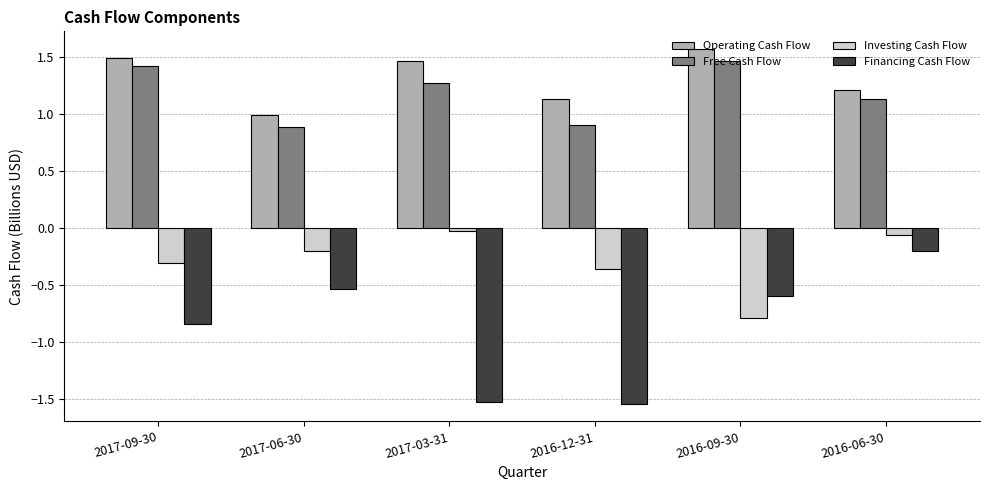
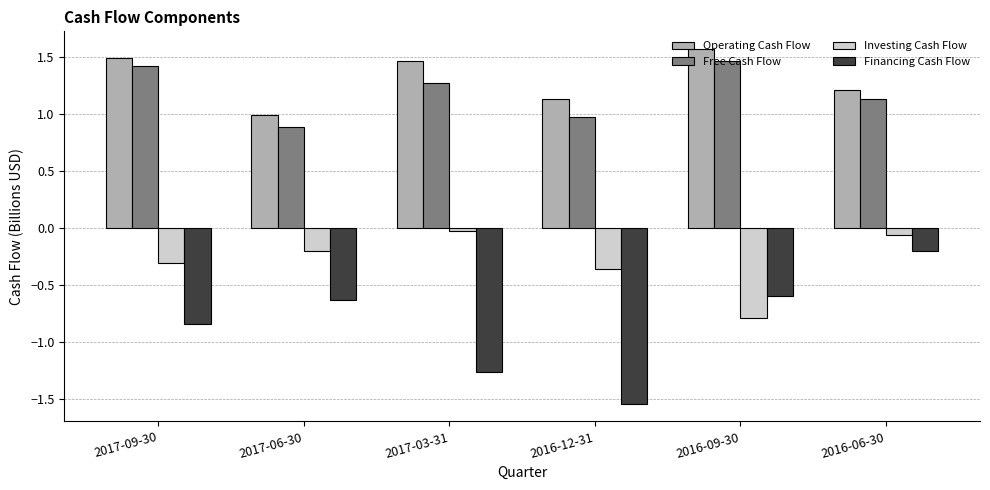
Financing Cash Flow, 2017-06-30: -0.54 -> -0.63
Financing Cash Flow, 2017-03-31: -1.52 -> -1.26
Free Cash Flow, 2016-12-31: 0.90 -> 0.97
